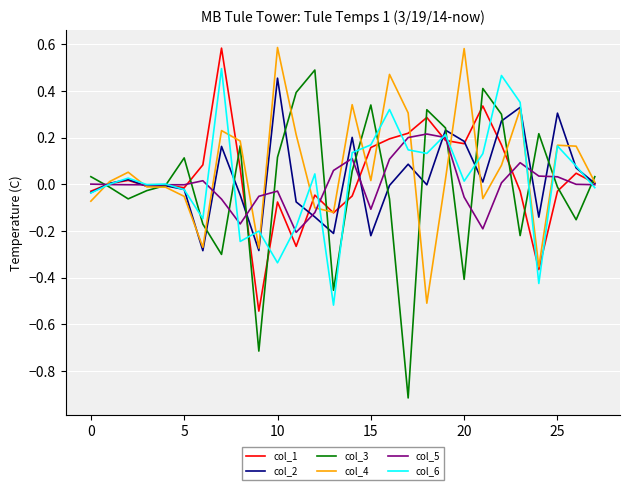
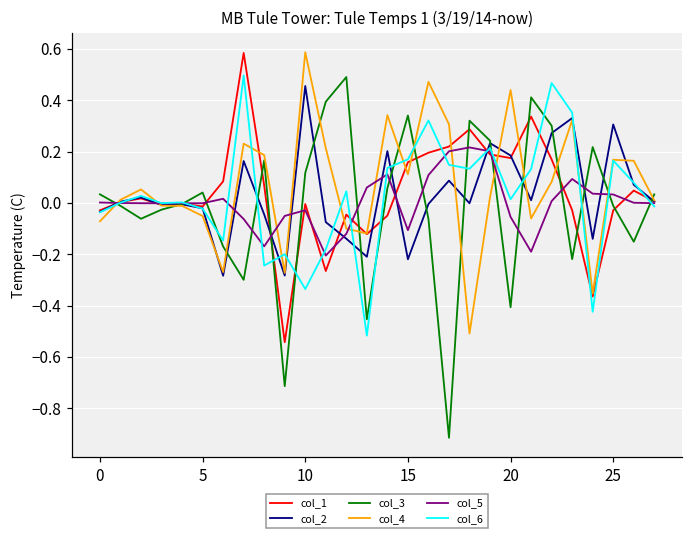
col_3, 5: 0.11 -> 0.04
col_1, 10: -0.08 -> 0.00
col_4, 15: 0.02 -> 0.11
col_4, 20: 0.58 -> 0.44
